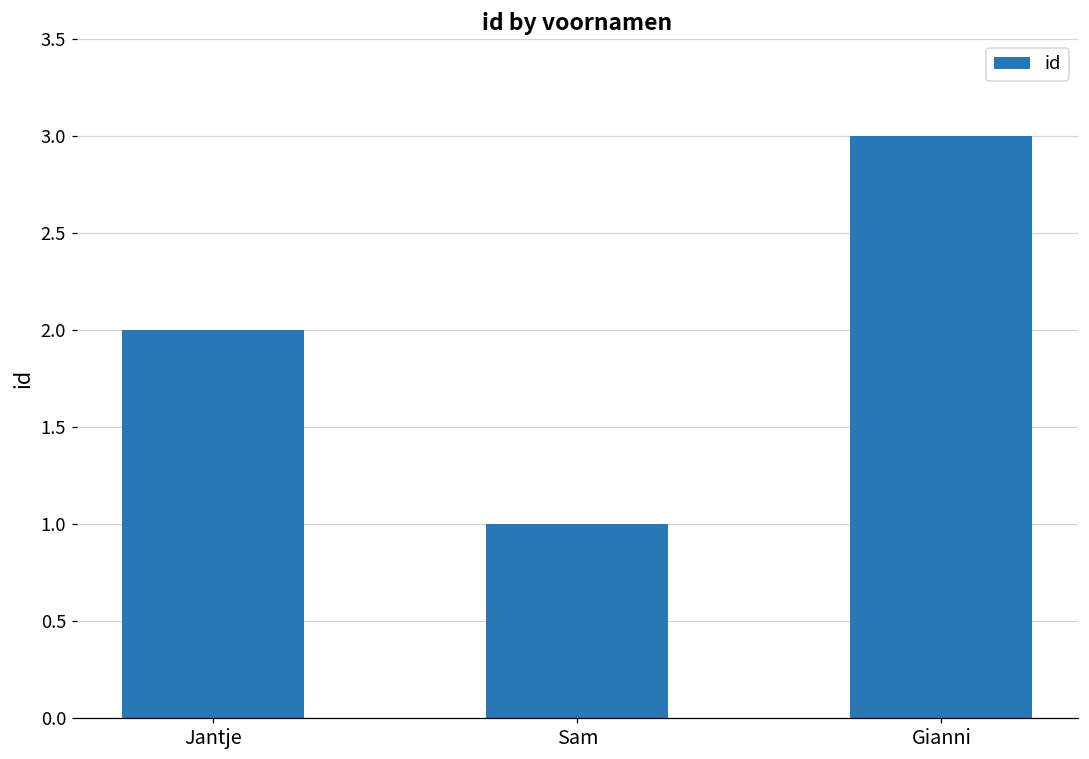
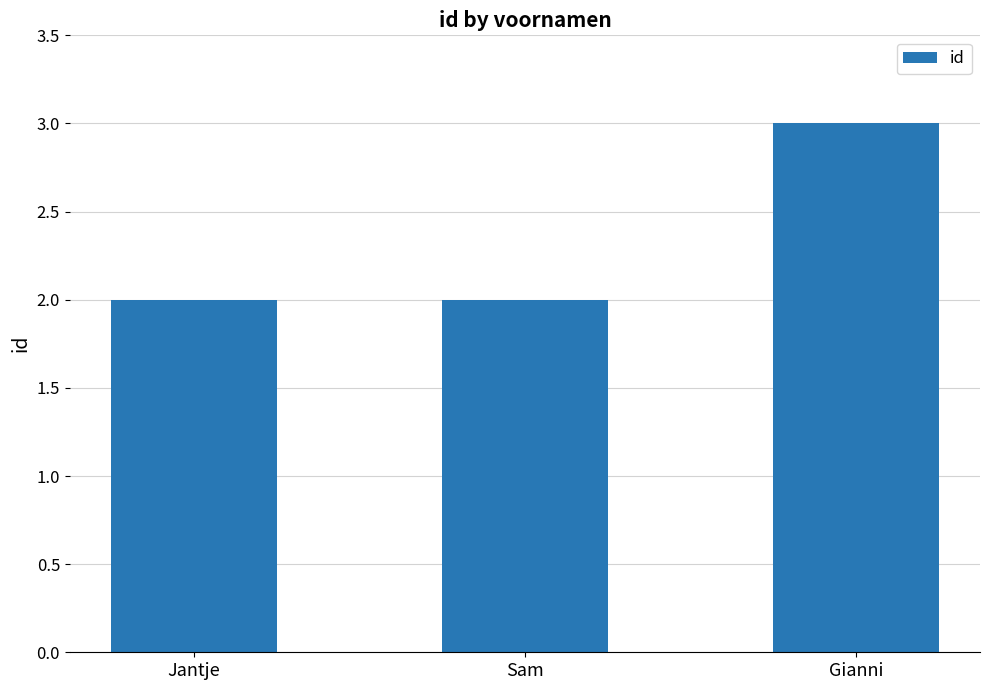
Sam: 1 -> 2
